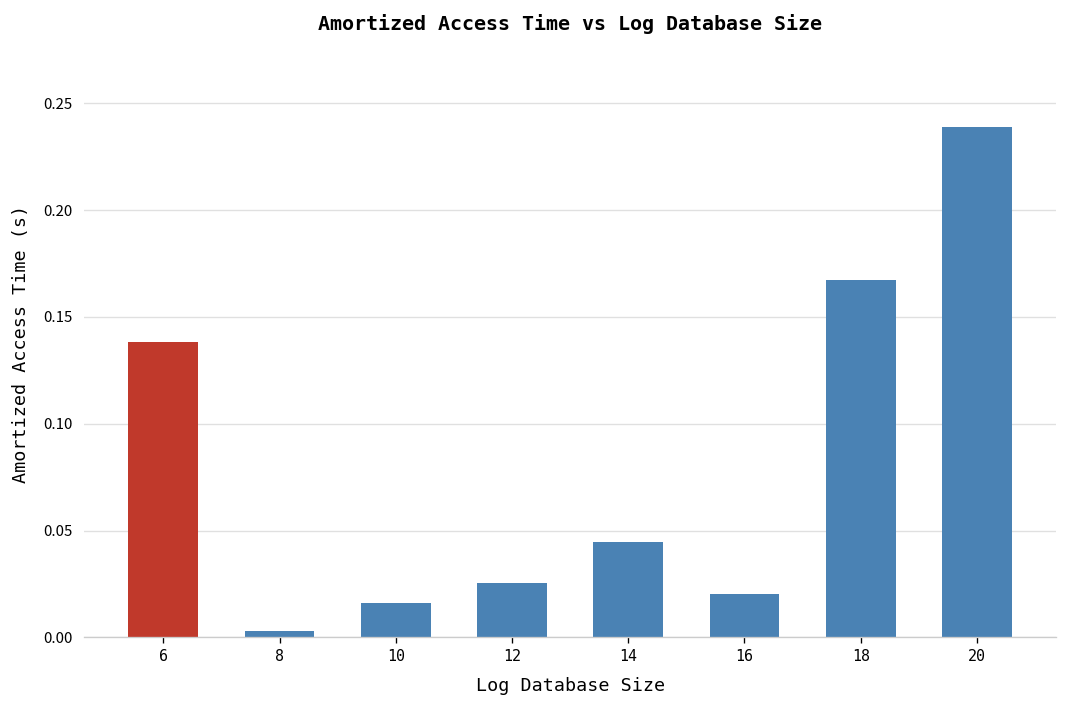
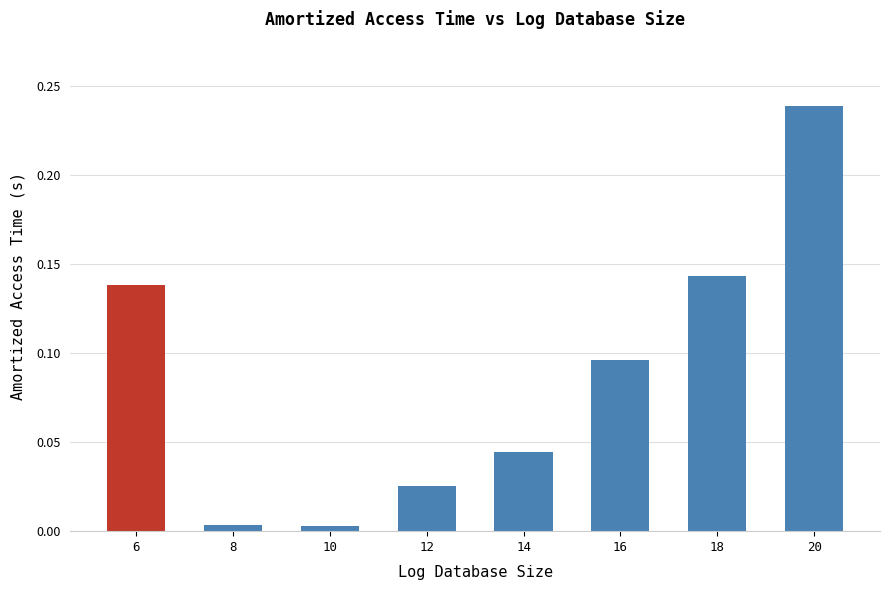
10: 0.016 -> 0.003
16: 0.020 -> 0.096
18: 0.167 -> 0.143
